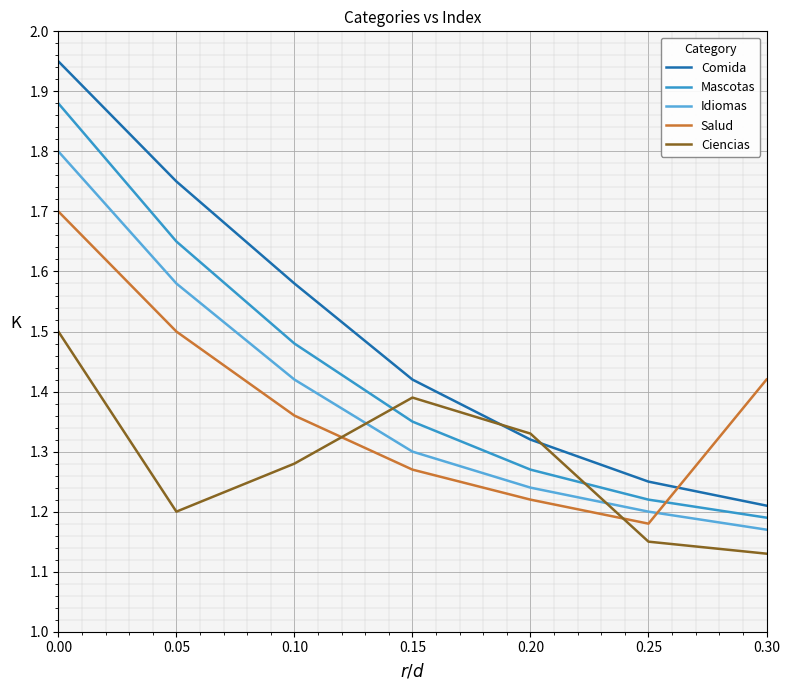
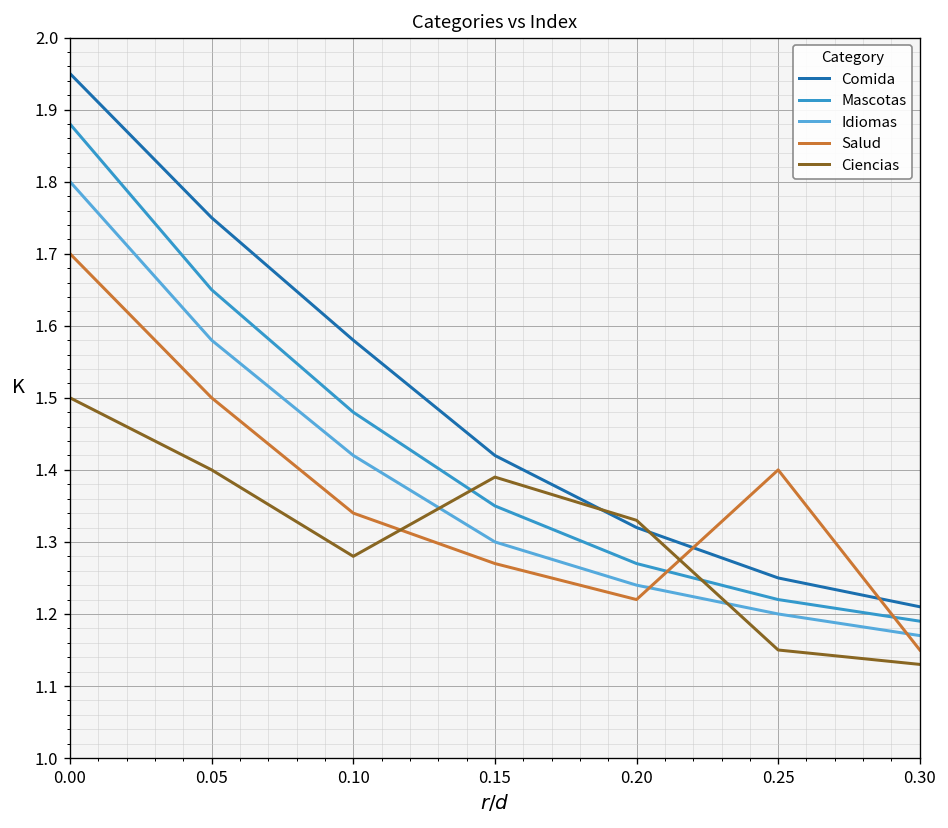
Ciencias, 0.05: 1.2 -> 1.4
Salud, 0.10: 1.36 -> 1.34
Salud, 0.25: 1.18 -> 1.40
Salud, 0.30: 1.42 -> 1.15
